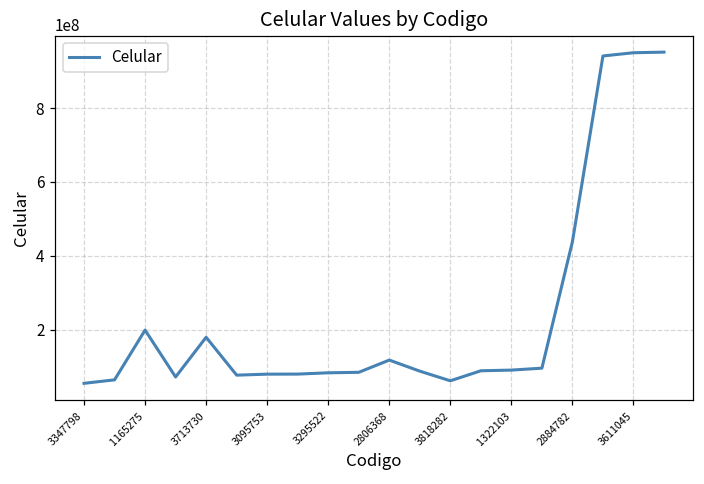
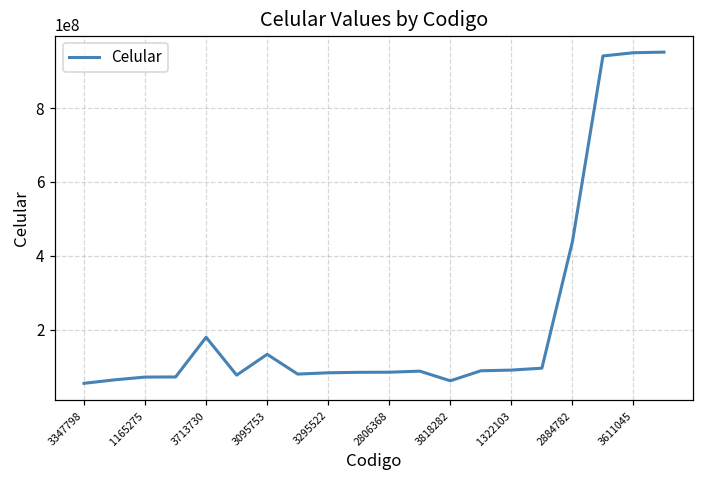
1165275: 200000000 -> 70000000
3095753: 80000000 -> 130000000
2806368: 120000000 -> 80000000
